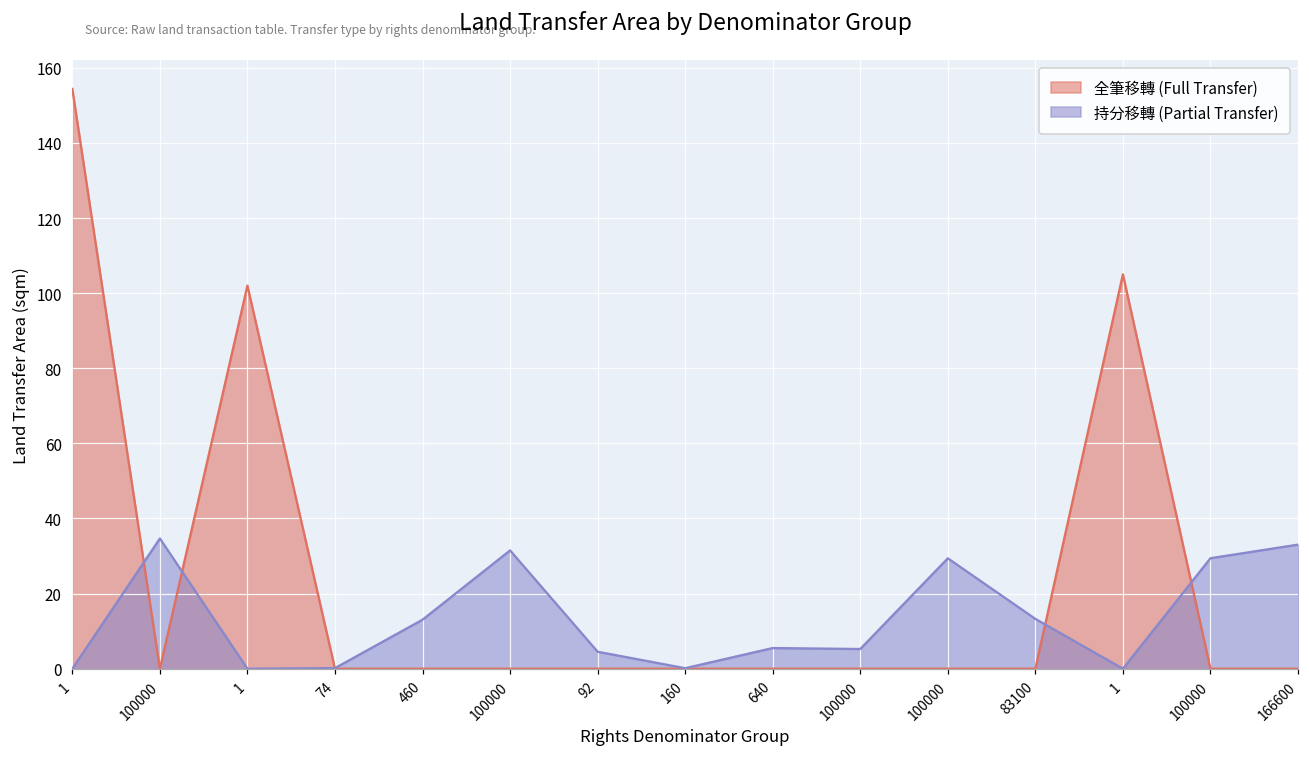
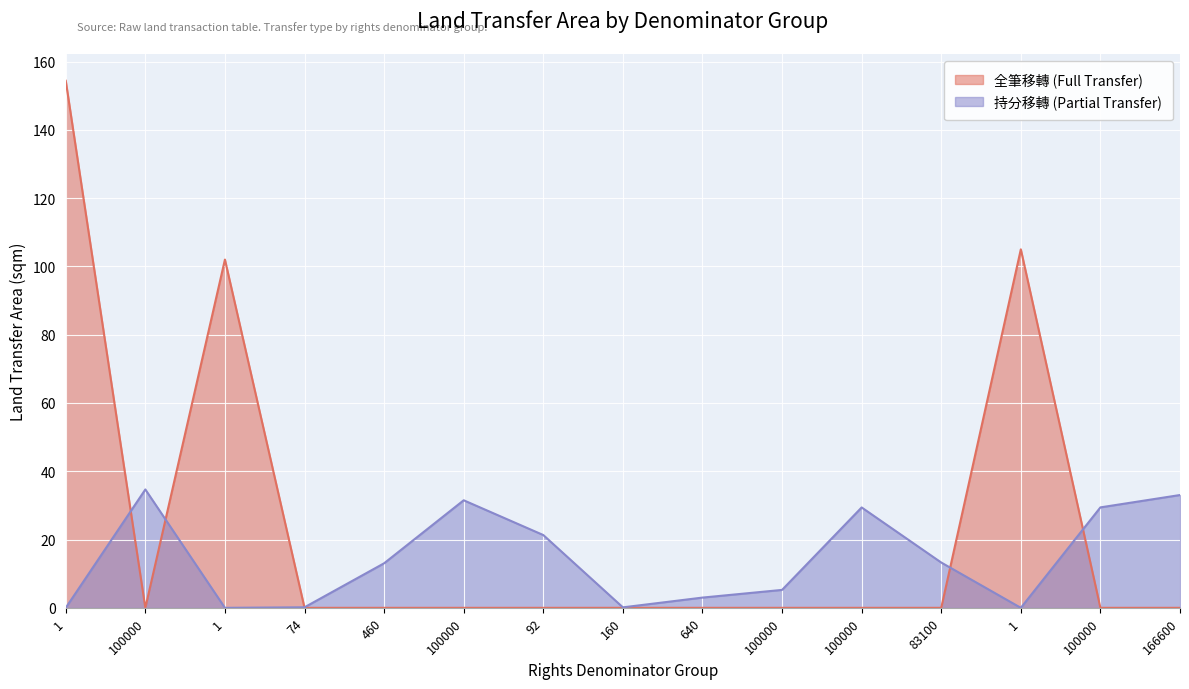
持分移轉 (Partial Transfer), 92: 5 -> 21
持分移轉 (Partial Transfer), 640: 6 -> 3
